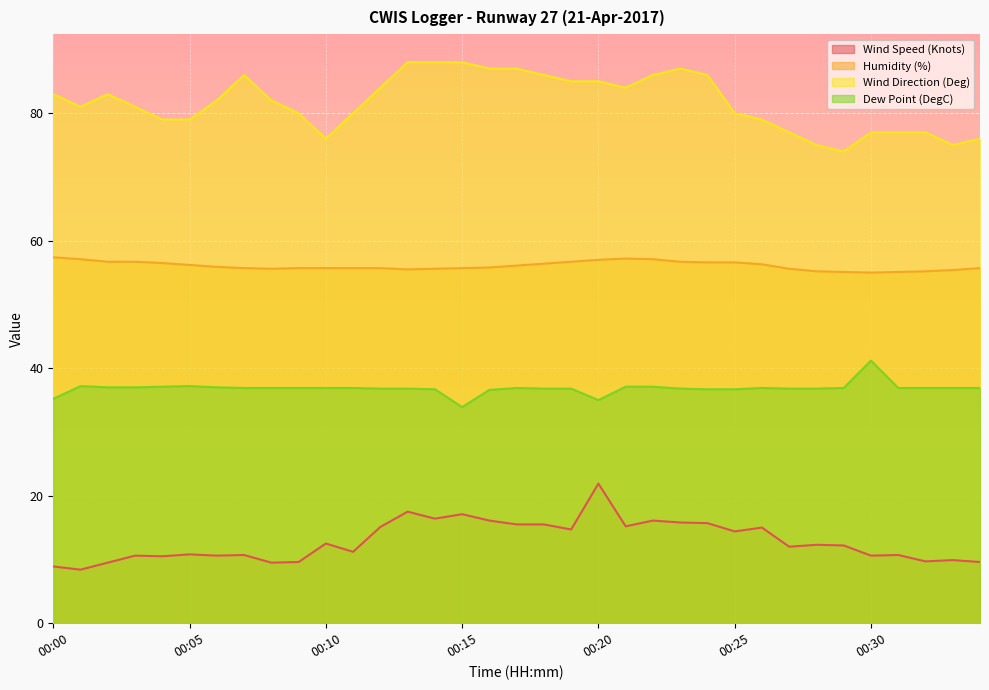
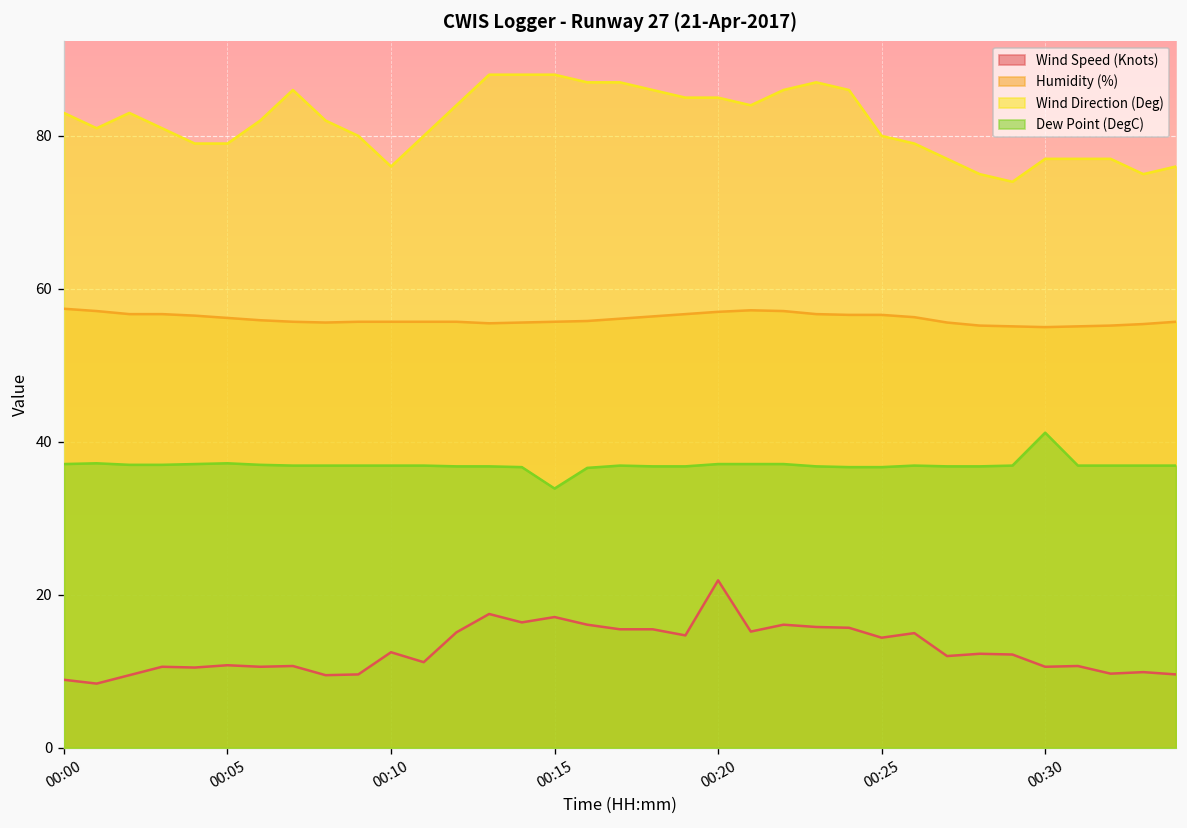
Dew Point (DegC), 00:00: 35 -> 37
Dew Point (DegC), 00:20: 35 -> 37
